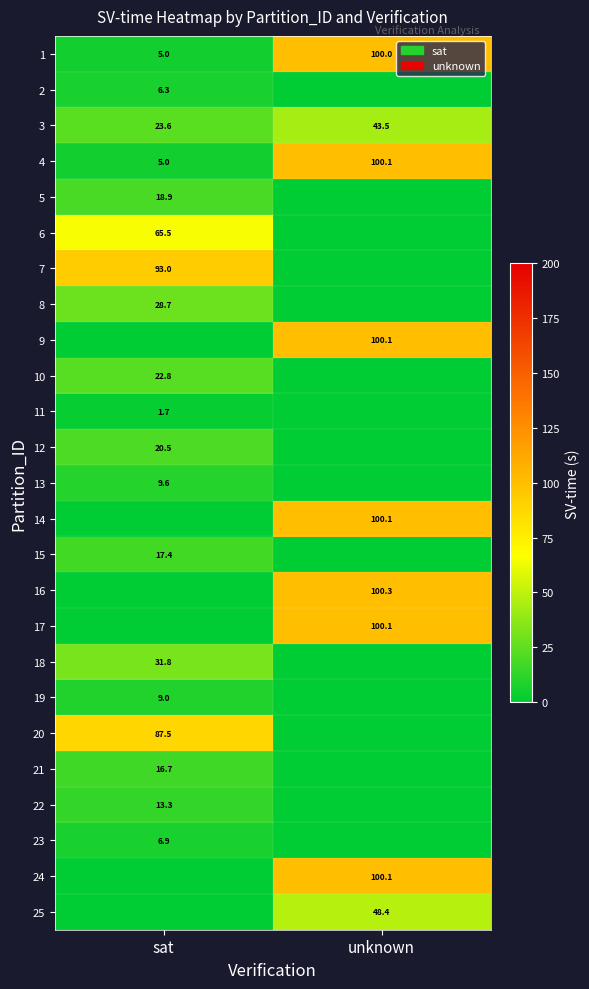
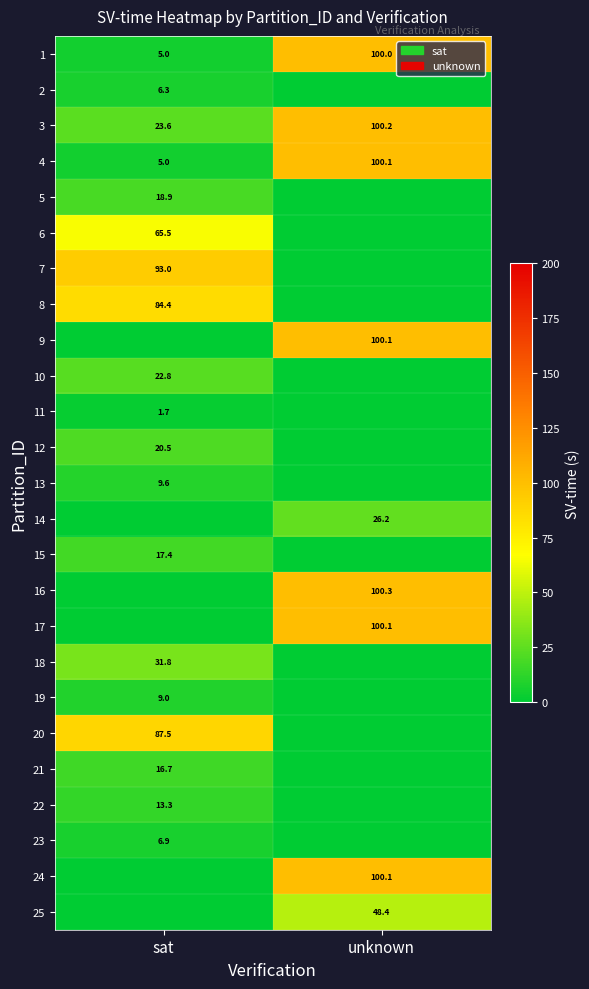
3, unknown: 43.5 -> 100.2
8, sat: 28.7 -> 84.4
14, unknown: 100.1 -> 26.2
